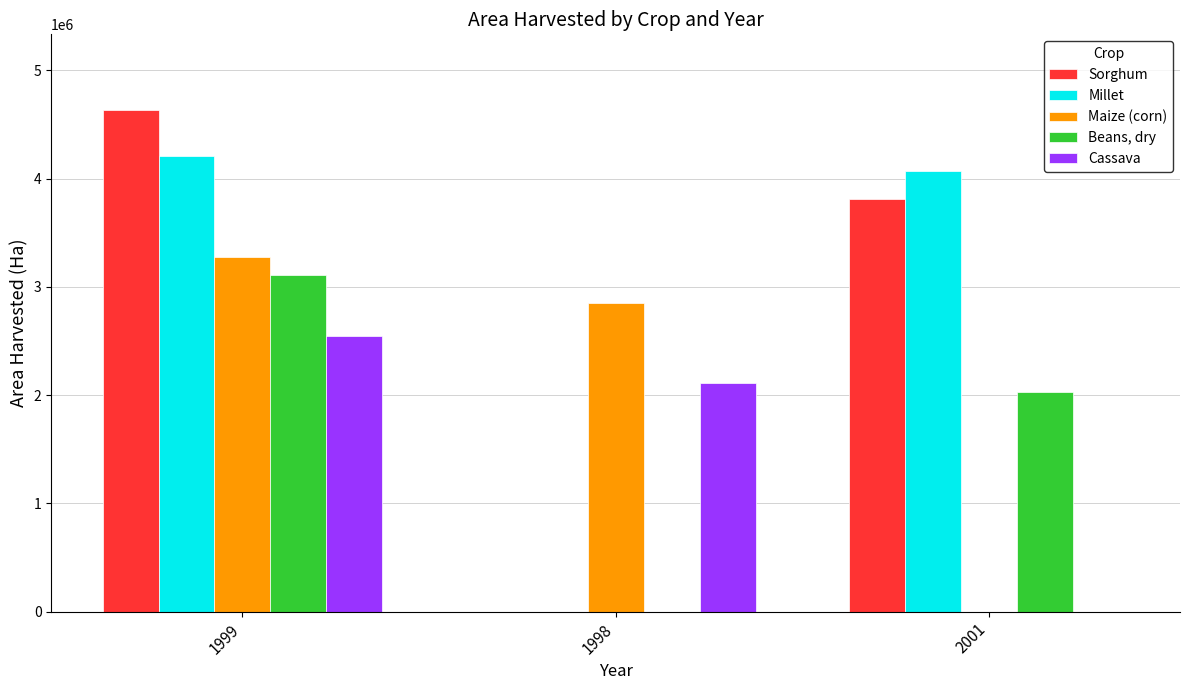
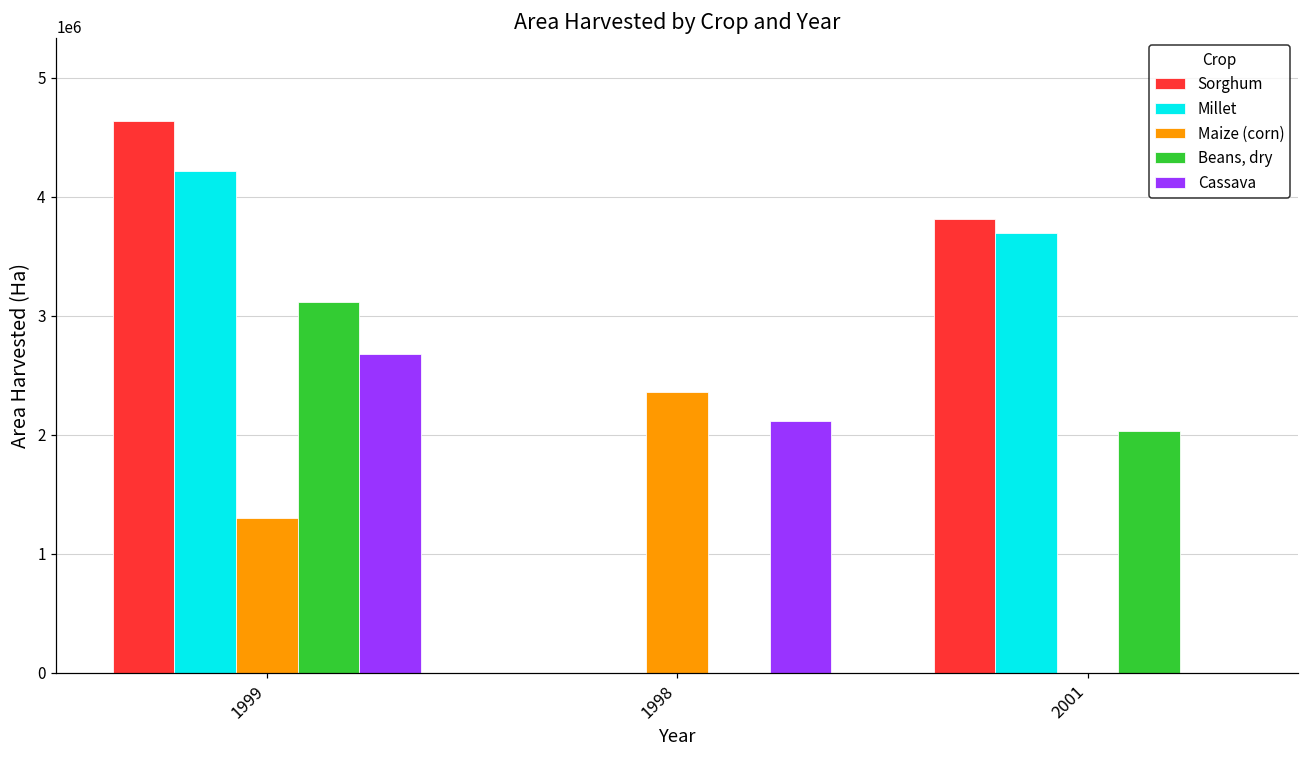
Maize (corn), 1999: 3280000 -> 1300000
Cassava, 1999: 2550000 -> 2680000
Maize (corn), 1998: 2850000 -> 2360000
Millet, 2001: 4070000 -> 3700000
